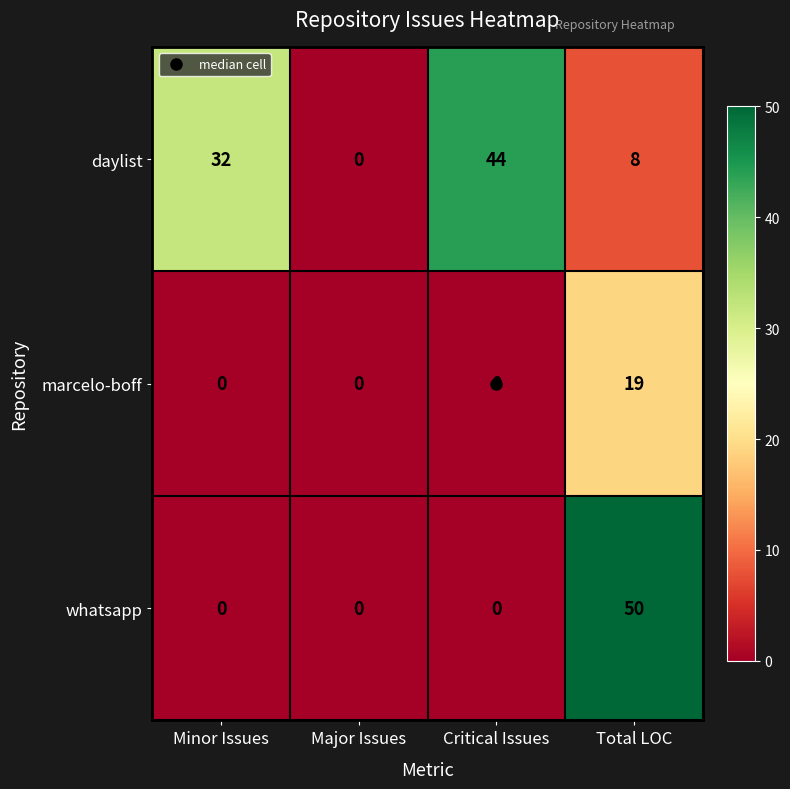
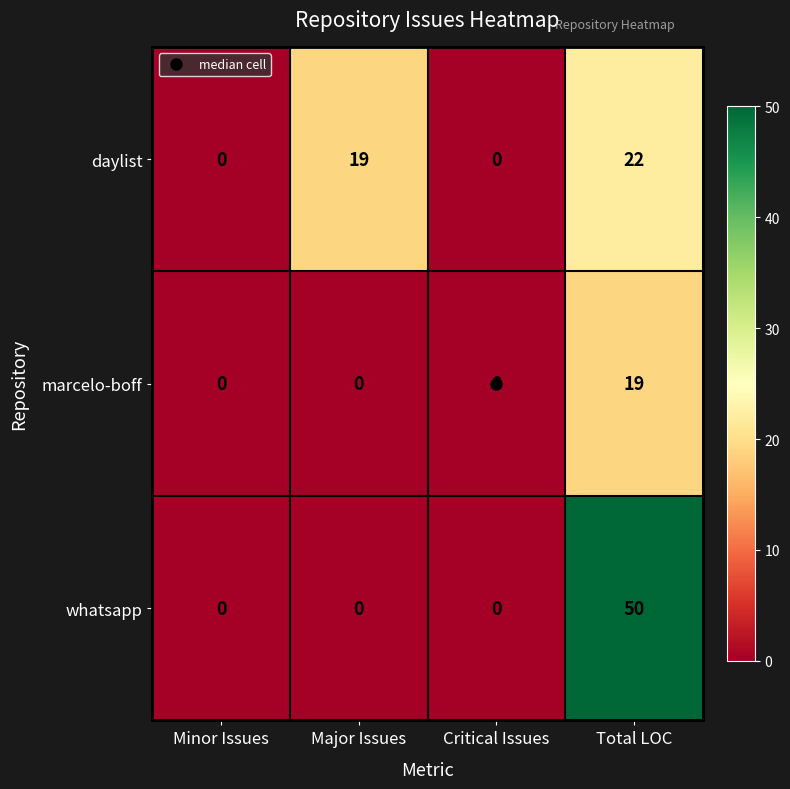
daylist, Minor Issues: 32 -> 0
daylist, Major Issues: 0 -> 19
daylist, Critical Issues: 44 -> 0
daylist, Total LOC: 8 -> 22
